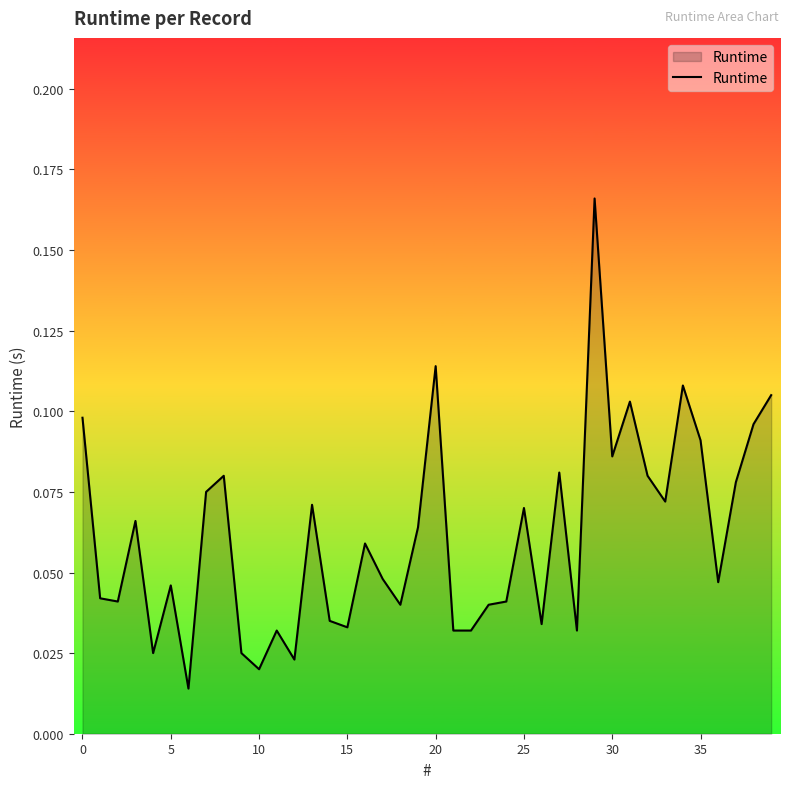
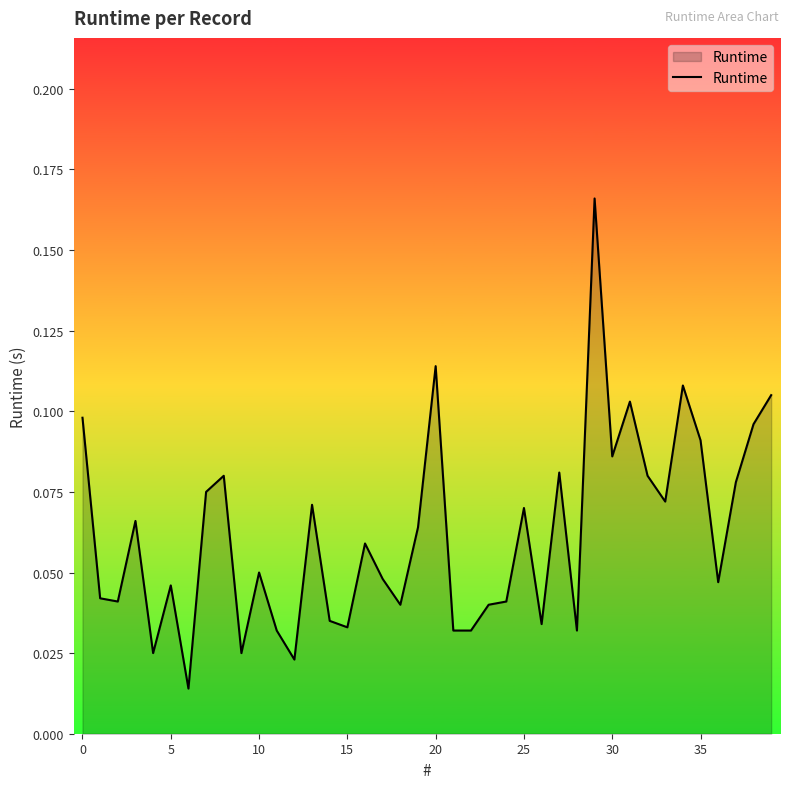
10: 0.02 -> 0.05
